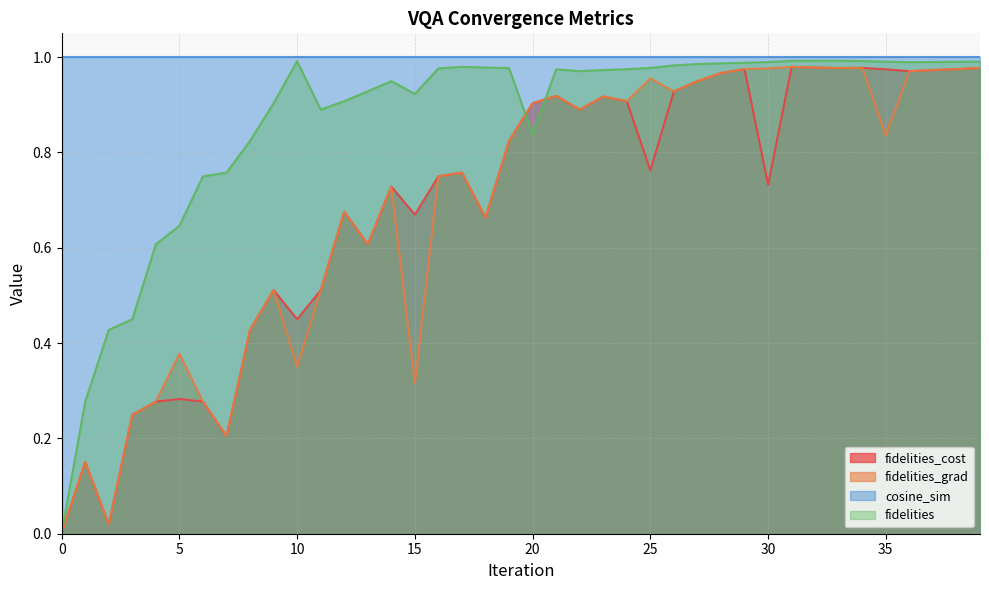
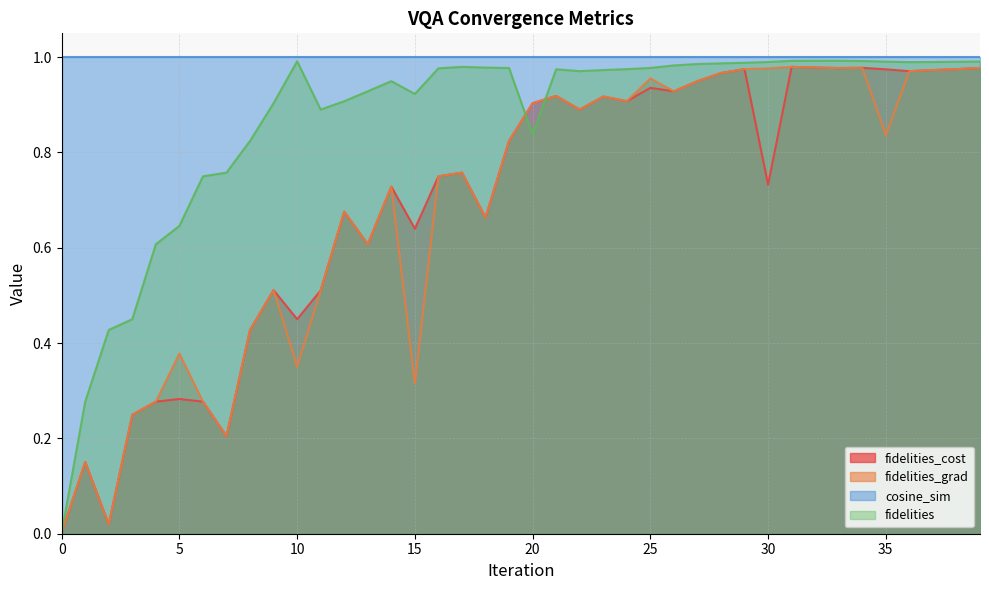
fidelities_cost, 15: 0.67 -> 0.64
fidelities_cost, 25: 0.76 -> 0.94
